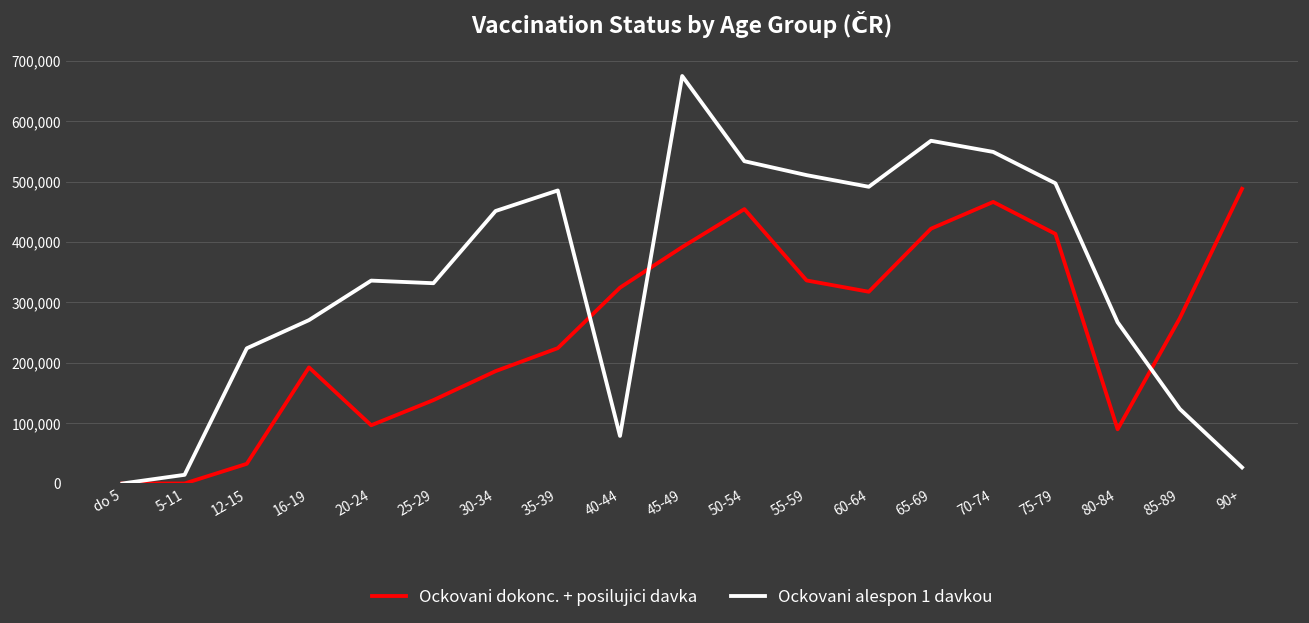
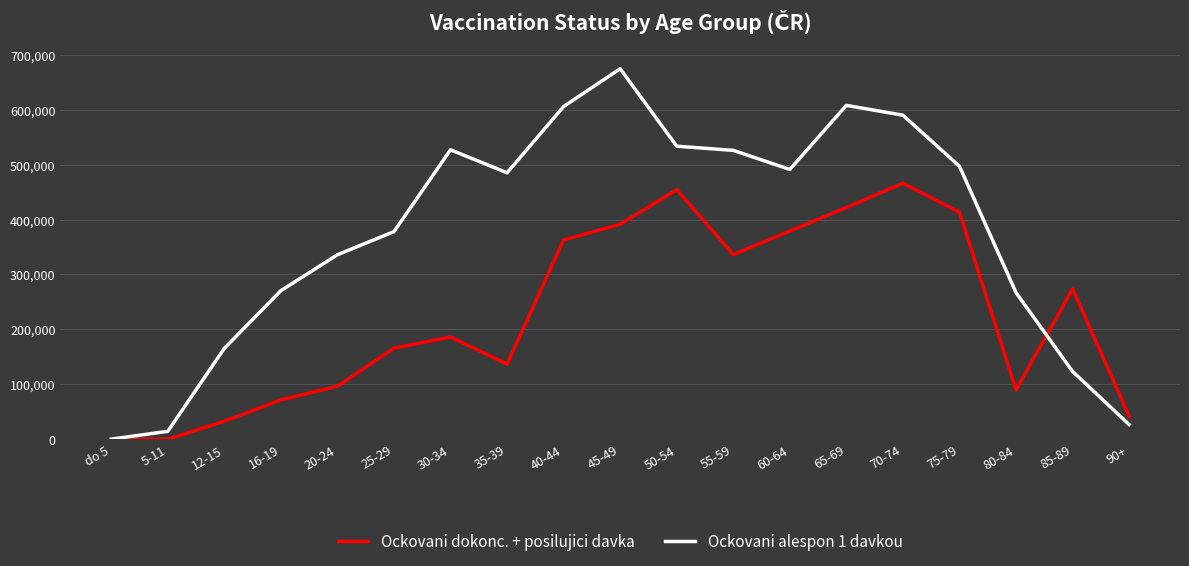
Ockovani alespon 1 davkou, 12-15: 220,000 -> 170,000
Ockovani dokonc. + posilujici davka, 16-19: 190,000 -> 70,000
Ockovani dokonc. + posilujici davka, 25-29: 140,000 -> 170,000
Ockovani alespon 1 davkou, 25-29: 330,000 -> 380,000
Ockovani alespon 1 davkou, 30-34: 450,000 -> 530,000
Ockovani dokonc. + posilujici davka, 35-39: 220,000 -> 140,000
Ockovani dokonc. + posilujici davka, 40-44: 320,000 -> 360,000
Ockovani alespon 1 davkou, 40-44: 80,000 -> 610,000
Ockovani alespon 1 davkou, 55-59: 510,000 -> 530,000
Ockovani dokonc. + posilujici davka, 60-64: 320,000 -> 380,000
Ockovani alespon 1 davkou, 65-69: 570,000 -> 610,000
Ockovani alespon 1 davkou, 70-74: 550,000 -> 590,000
Ockovani dokonc. + posilujici davka, 90+: 490,000 -> 40,000
